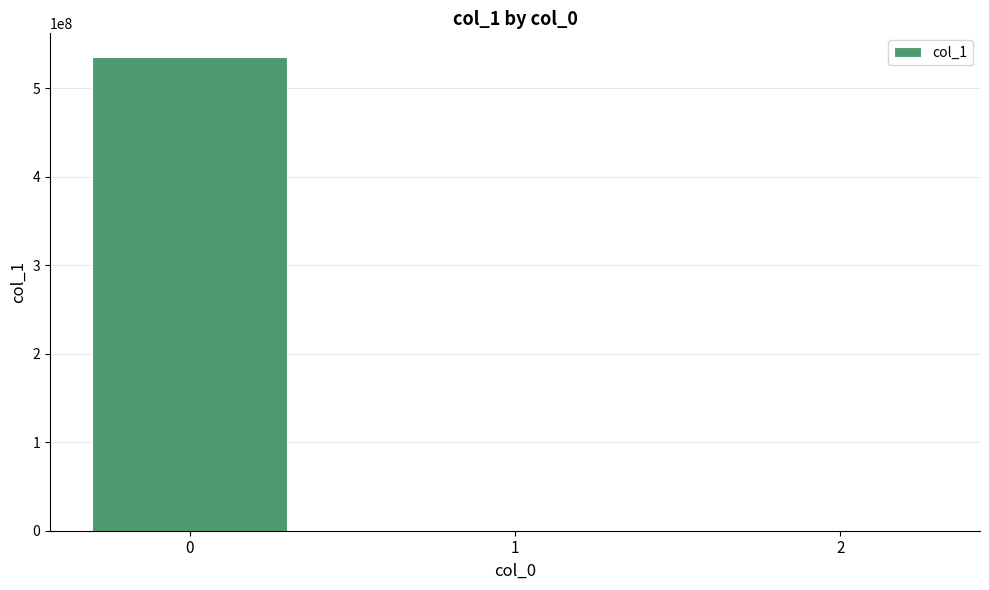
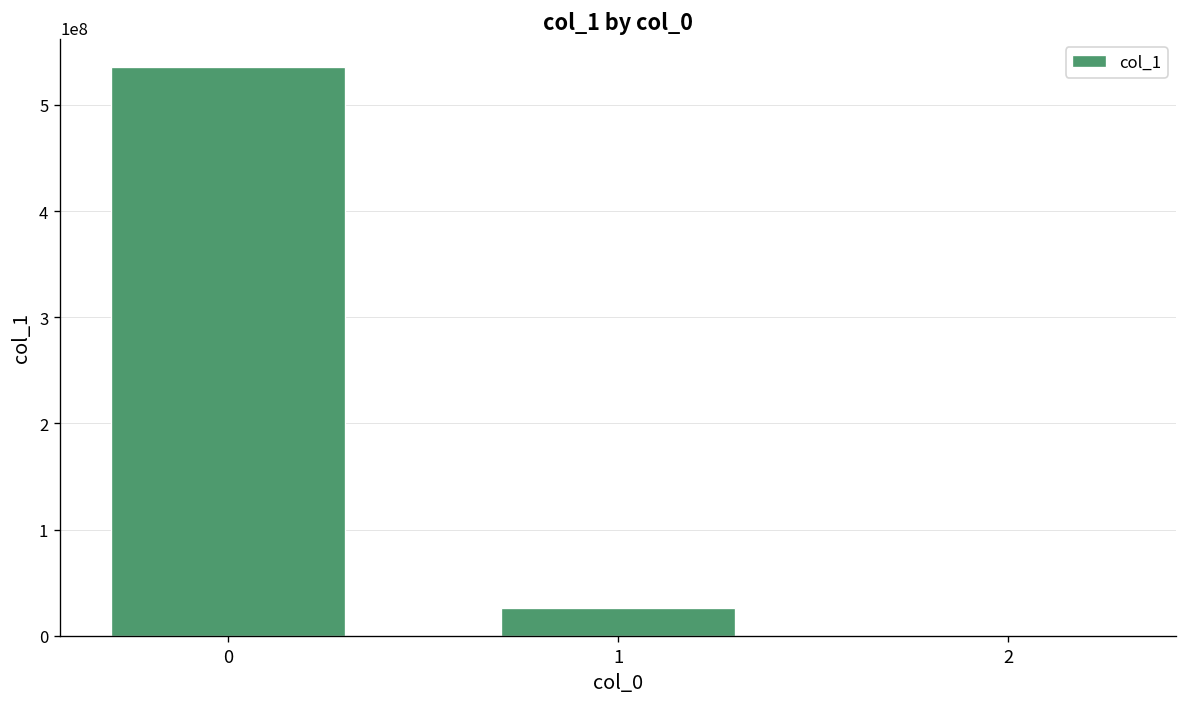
1: 0 -> 30000000
